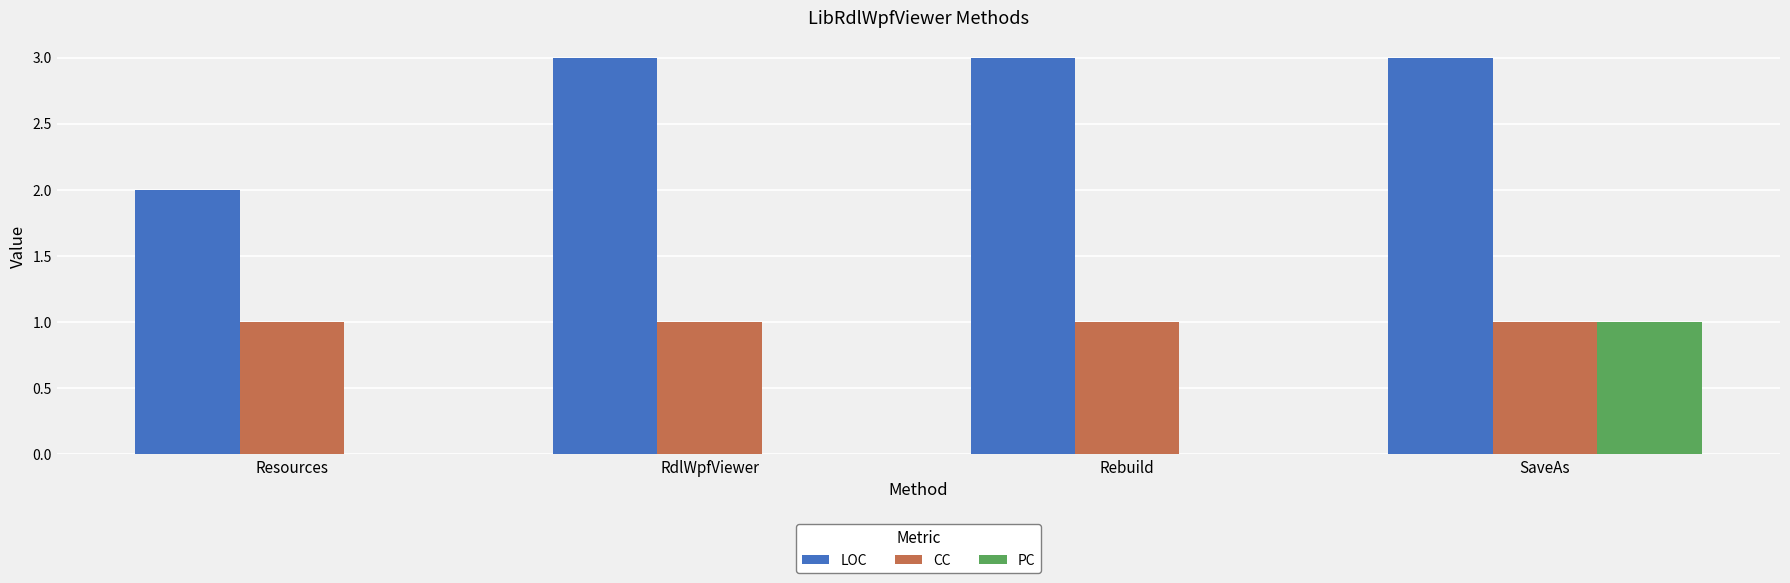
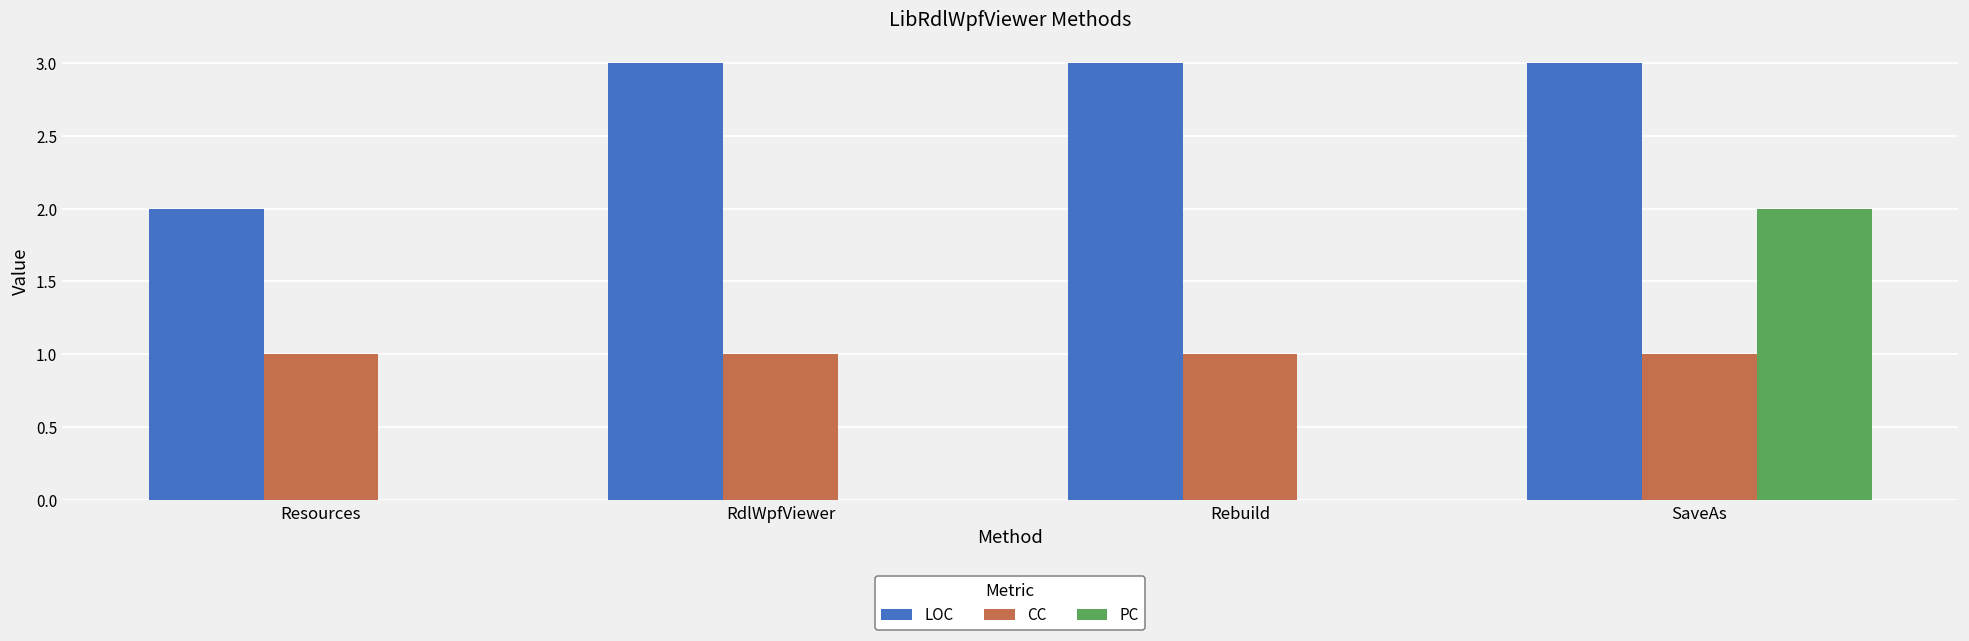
PC, SaveAs: 1 -> 2
